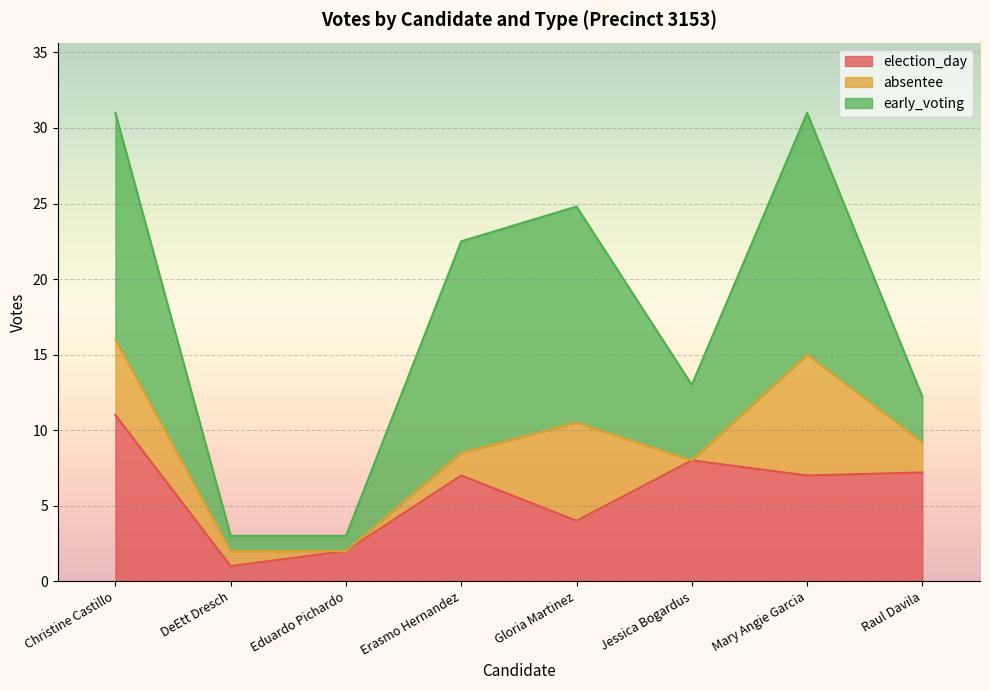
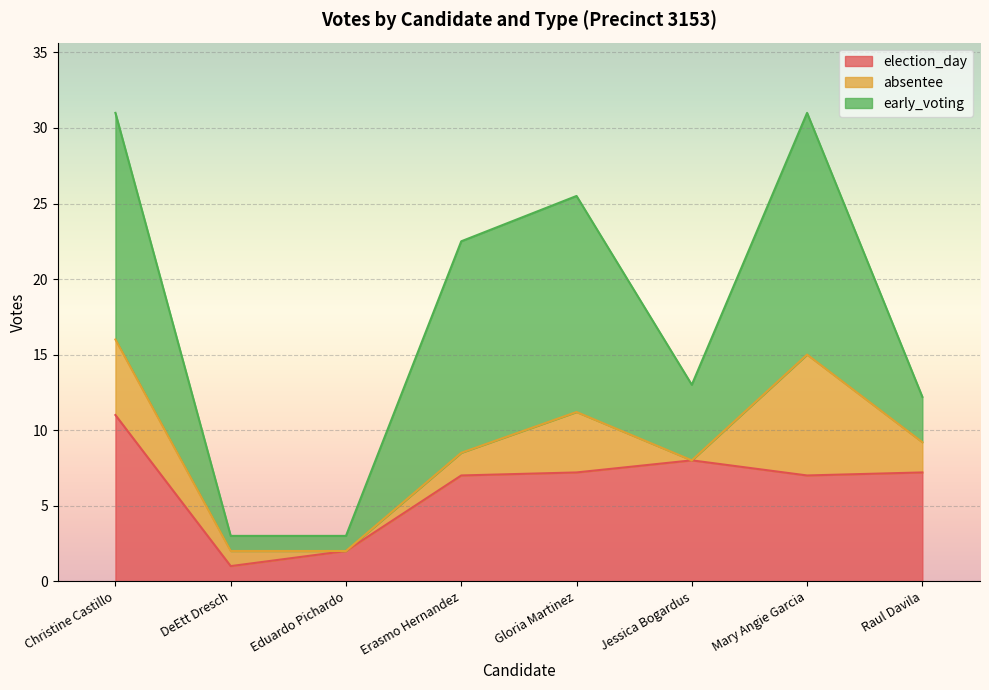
election_day, Gloria Martinez: 4.0 -> 7.2
absentee, Gloria Martinez: 6.5 -> 4.0
